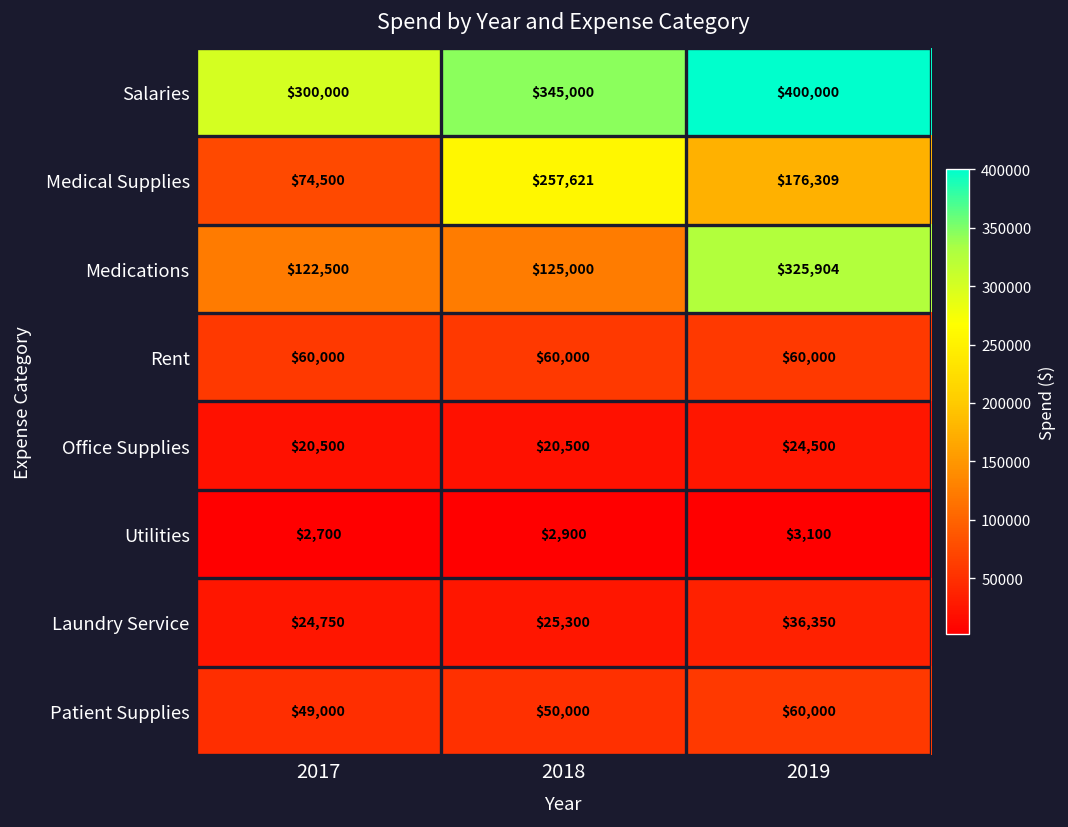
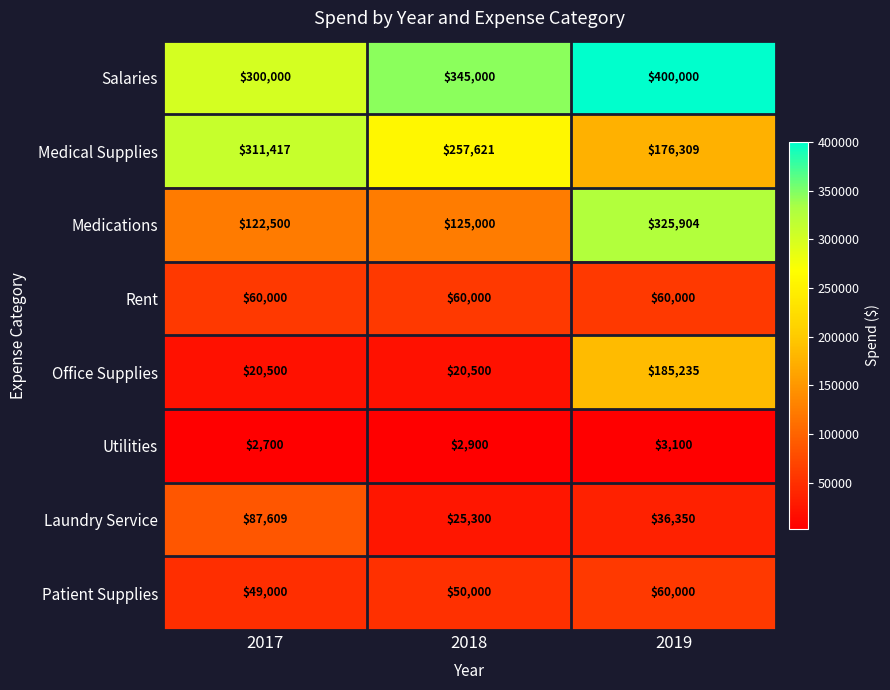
Medical Supplies, 2017: $74,500 -> $311,417
Office Supplies, 2019: $24,500 -> $185,235
Laundry Service, 2017: $24,750 -> $87,609
